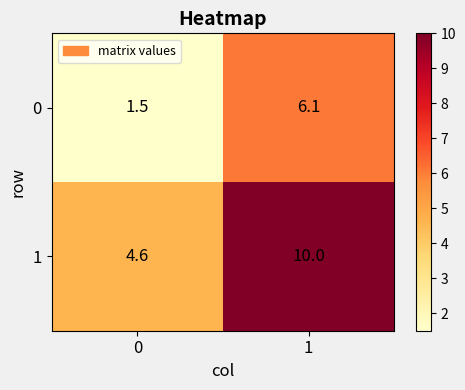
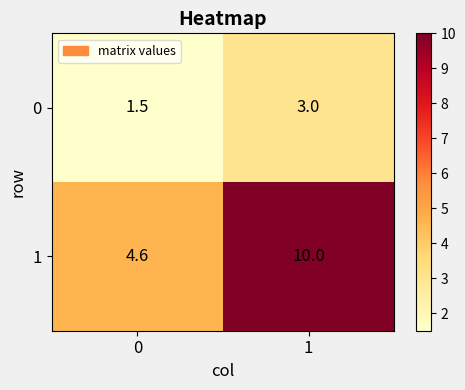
0, 1: 6.1 -> 3.0
